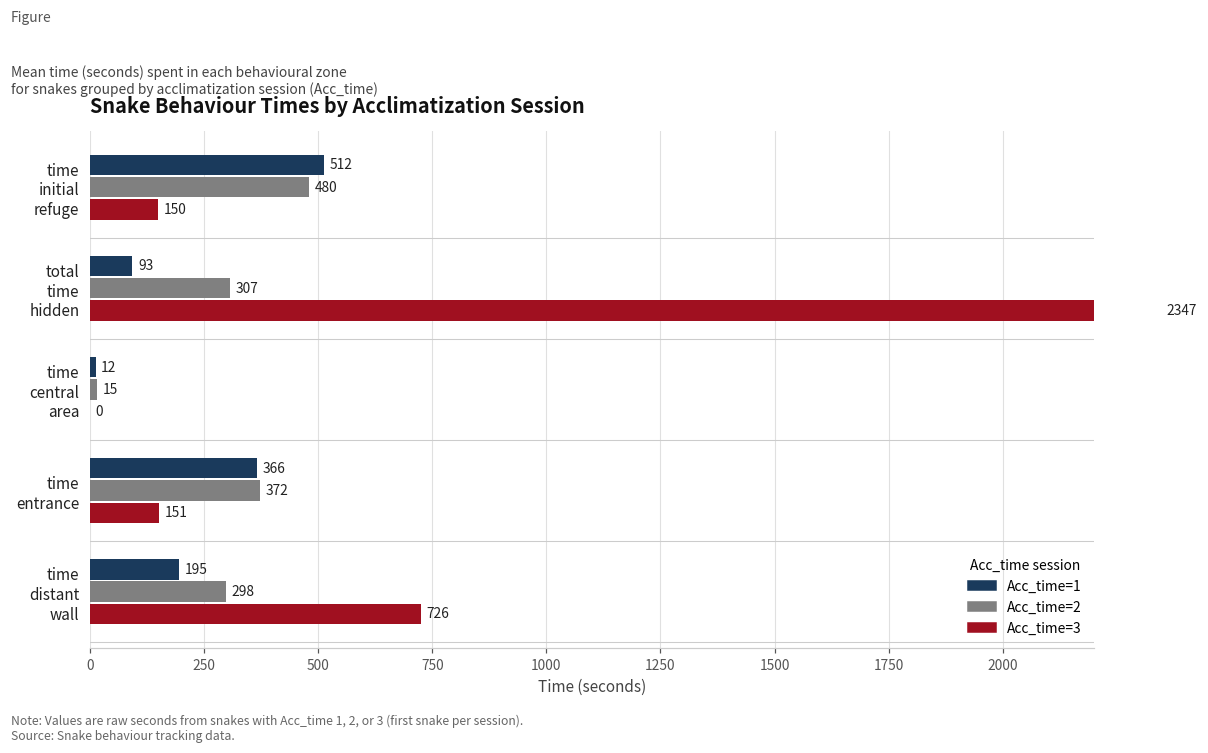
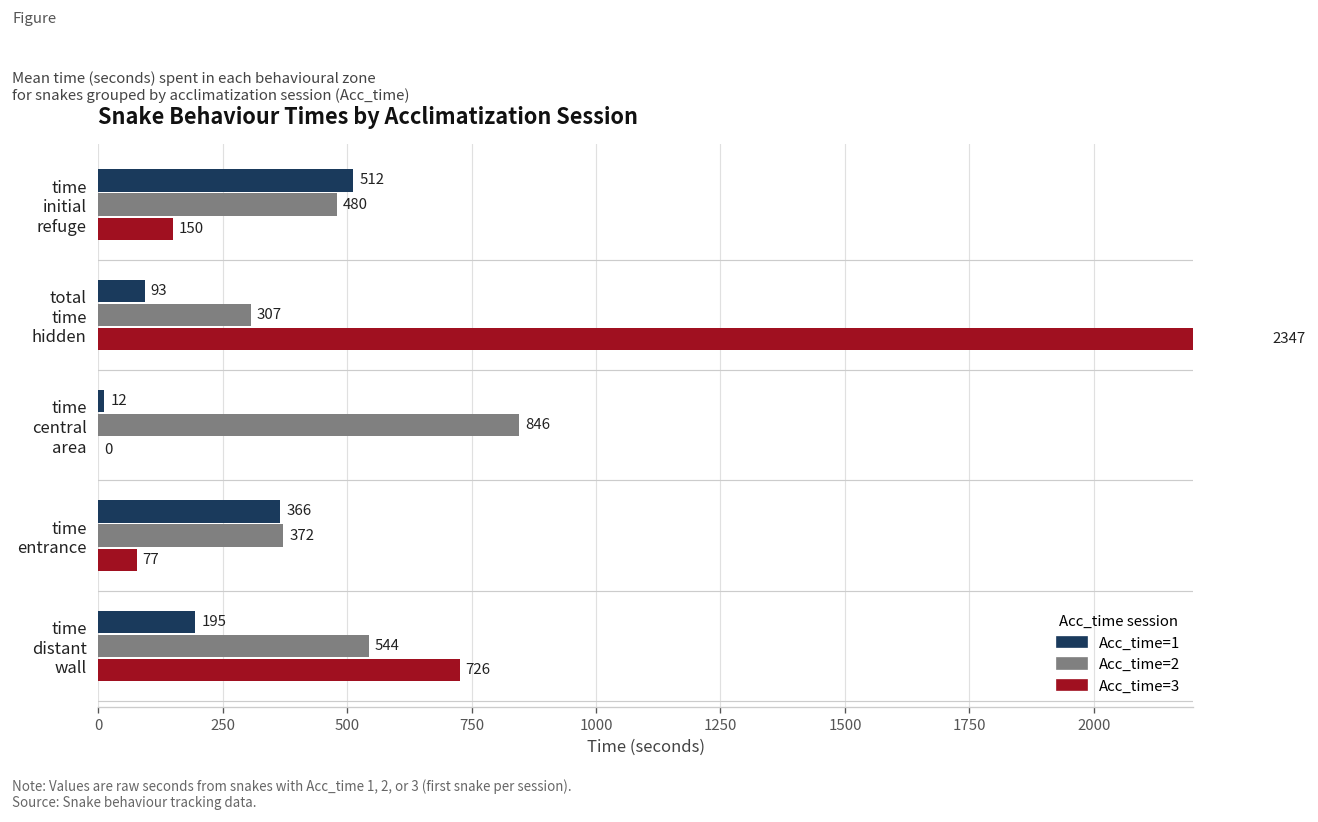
Acc_time=2, time central area: 15 -> 846
Acc_time=3, time entrance: 151 -> 77
Acc_time=2, time distant wall: 298 -> 544
